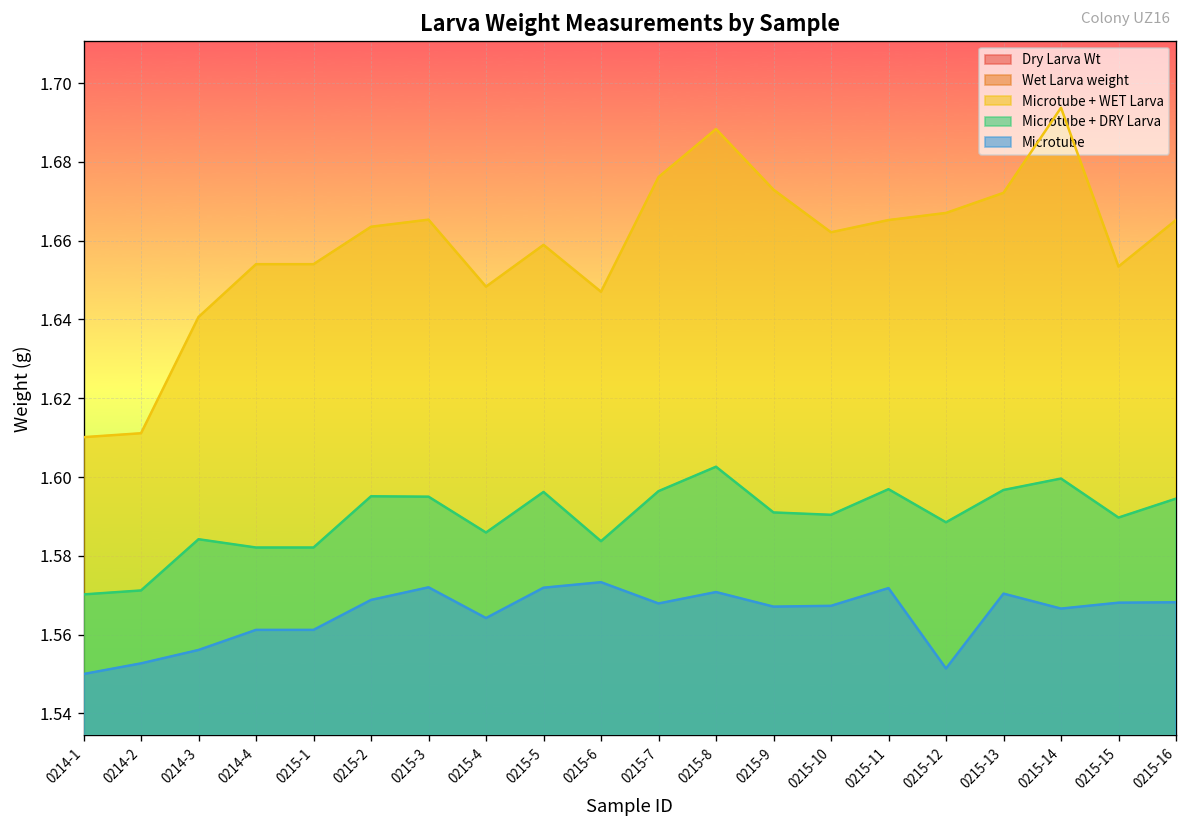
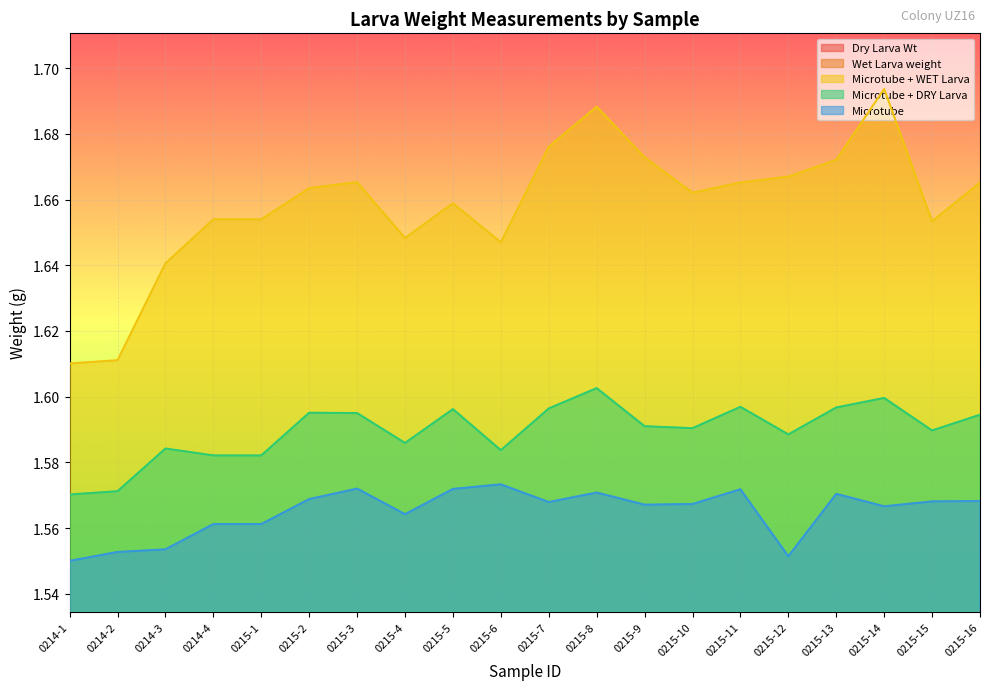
Microtube, 0214-3: 1.556 -> 1.554
